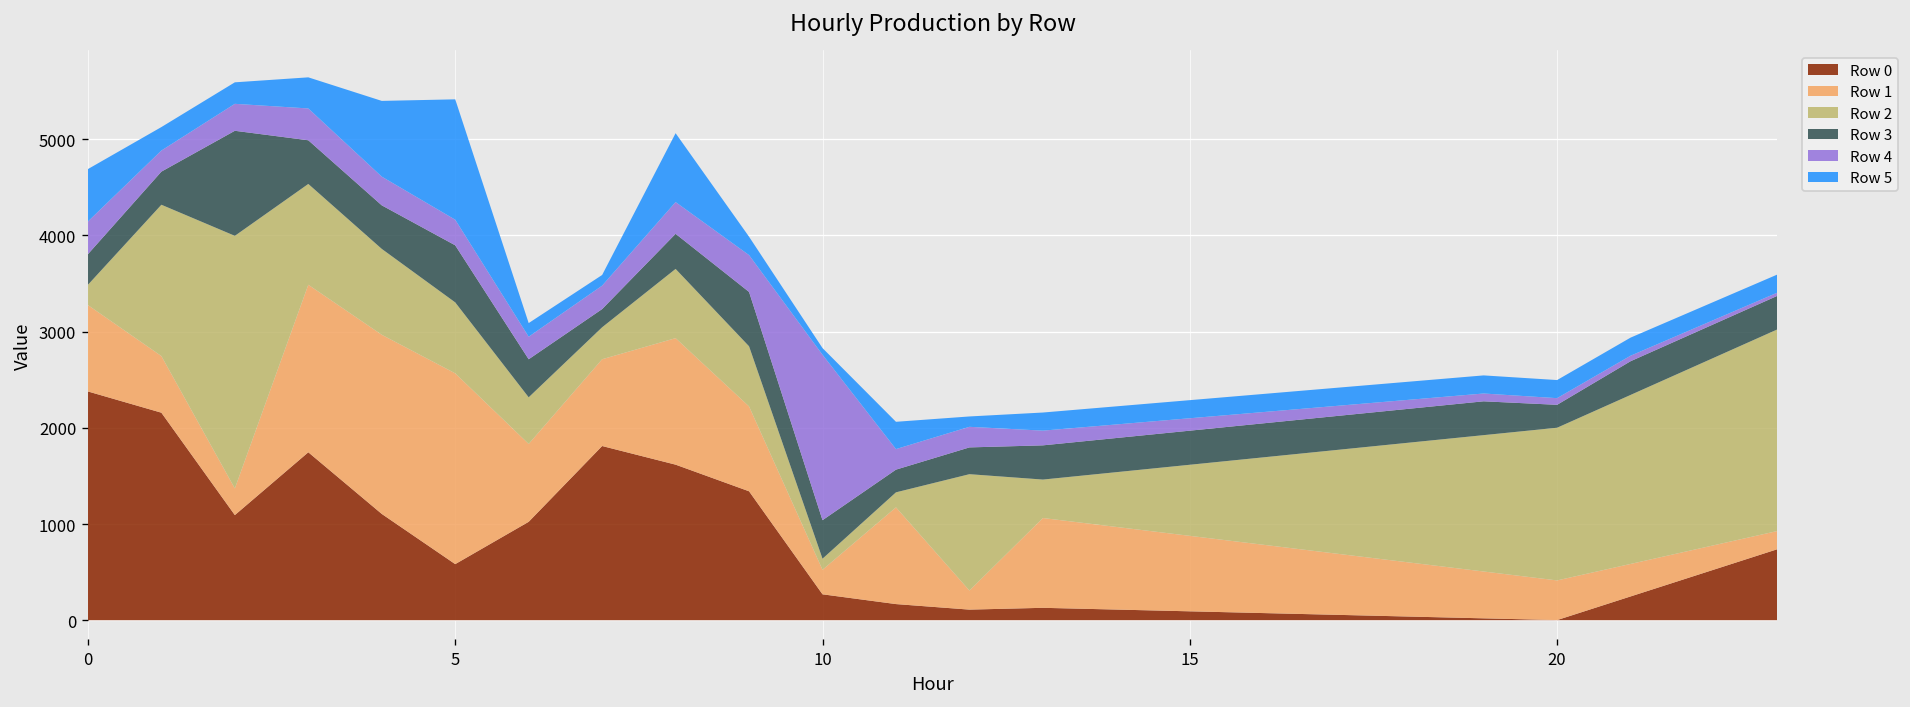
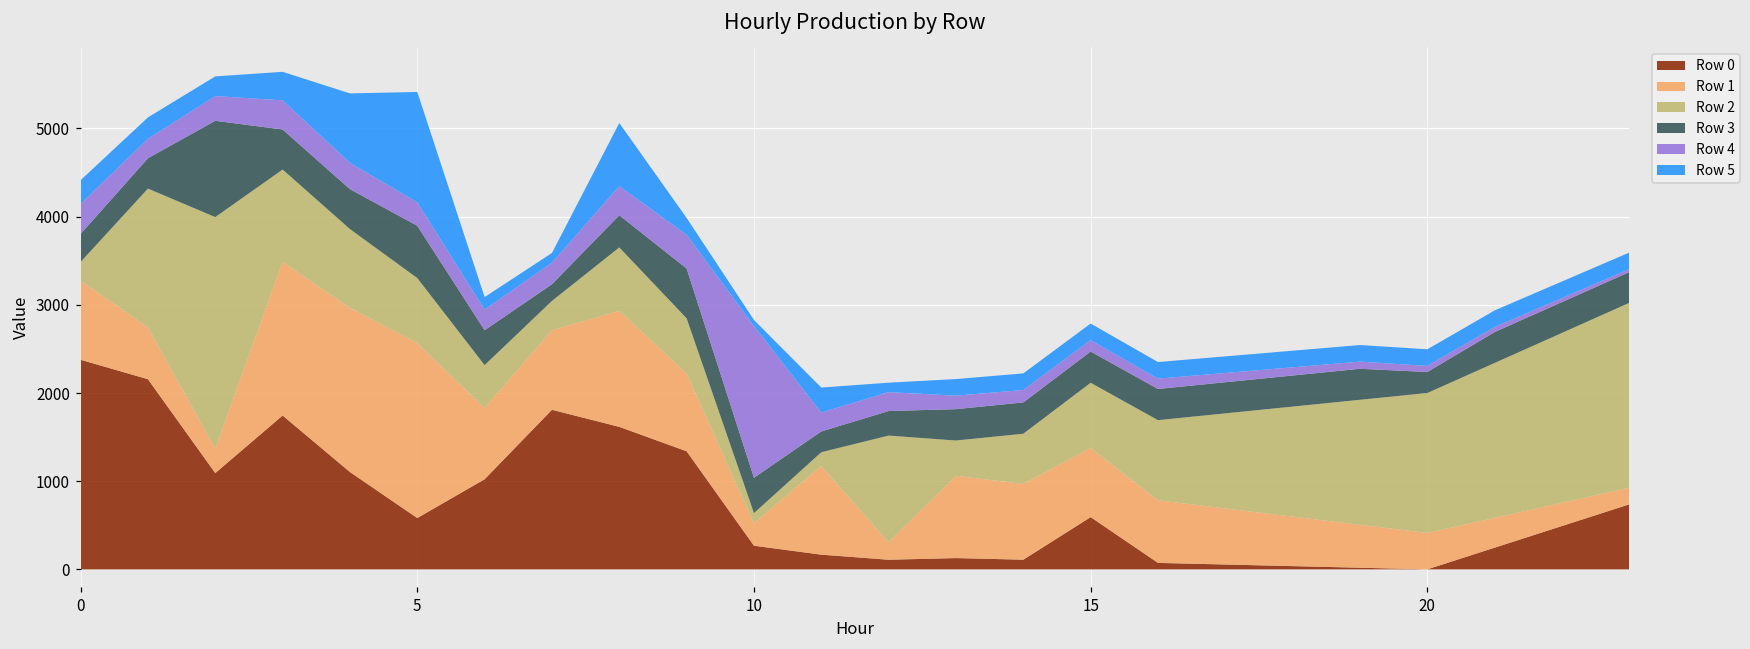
Row 5, 0: 500 -> 300
Row 0, 15: 100 -> 600
